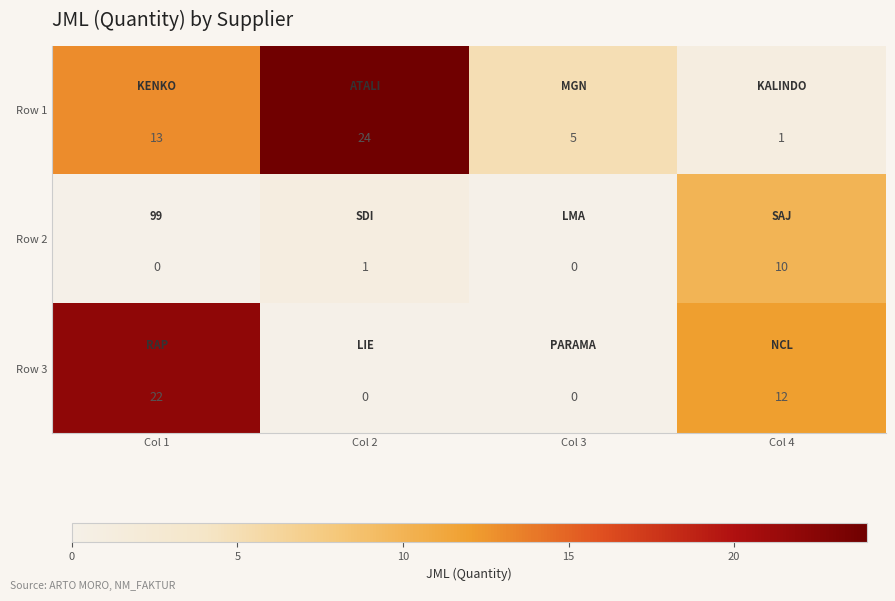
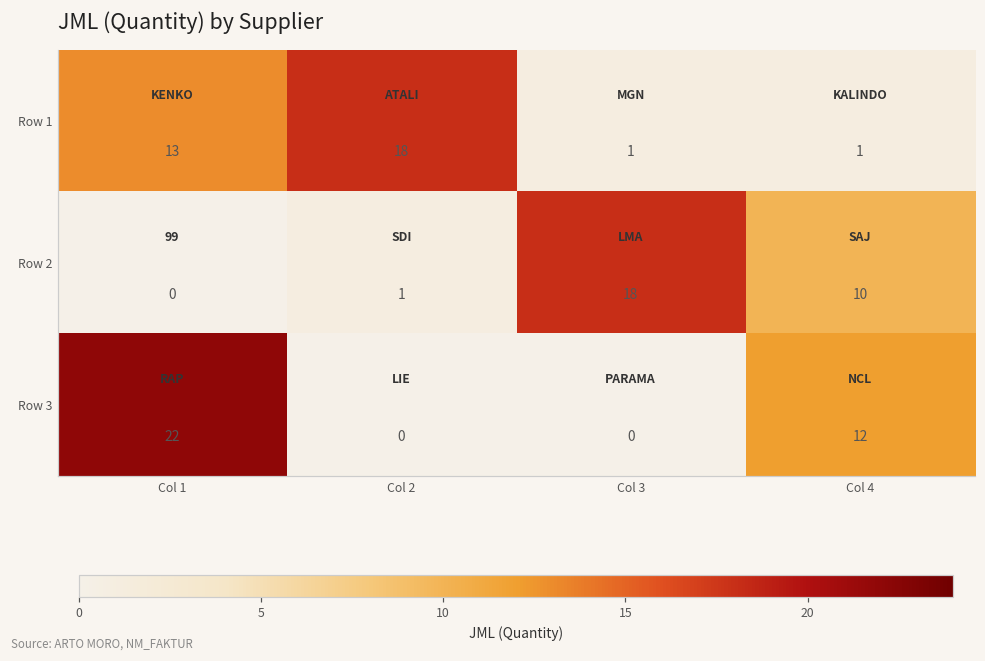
Row 1, Col 2: 24 -> 18
Row 1, Col 3: 5 -> 1
Row 2, Col 3: 0 -> 18
